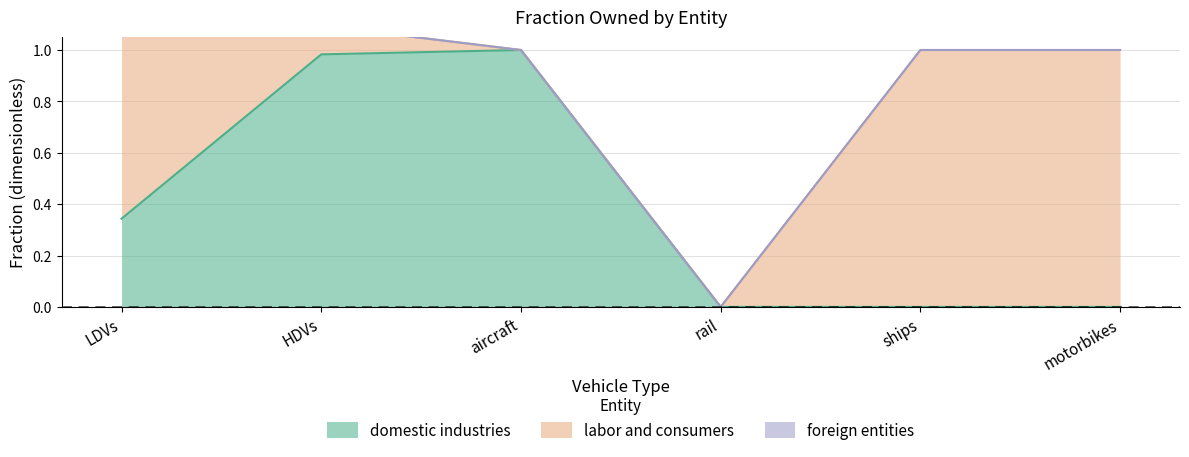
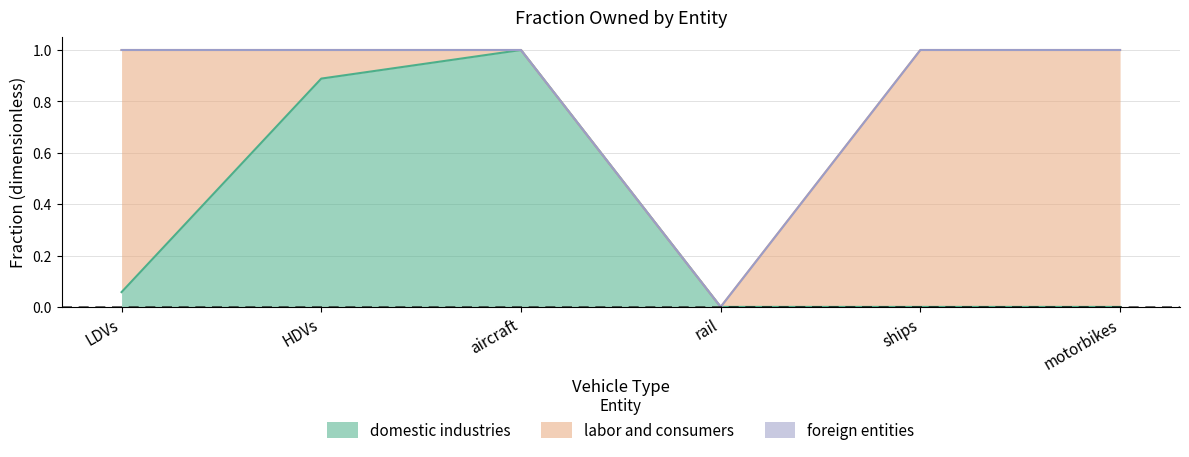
domestic industries, LDVs: 0.34 -> 0.06
domestic industries, HDVs: 0.98 -> 0.89
